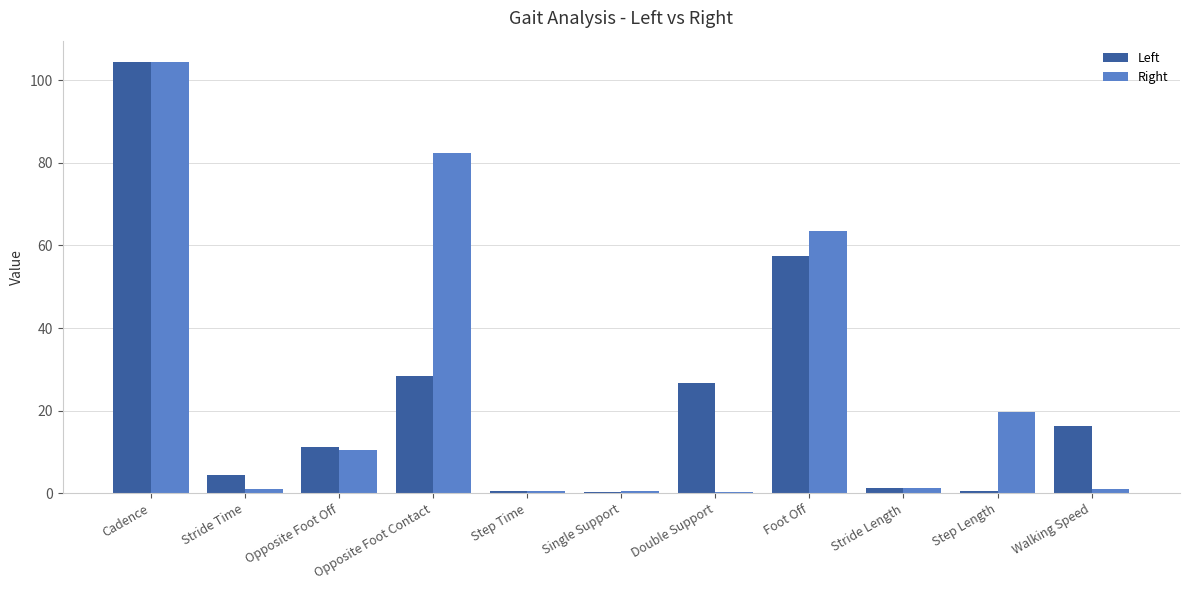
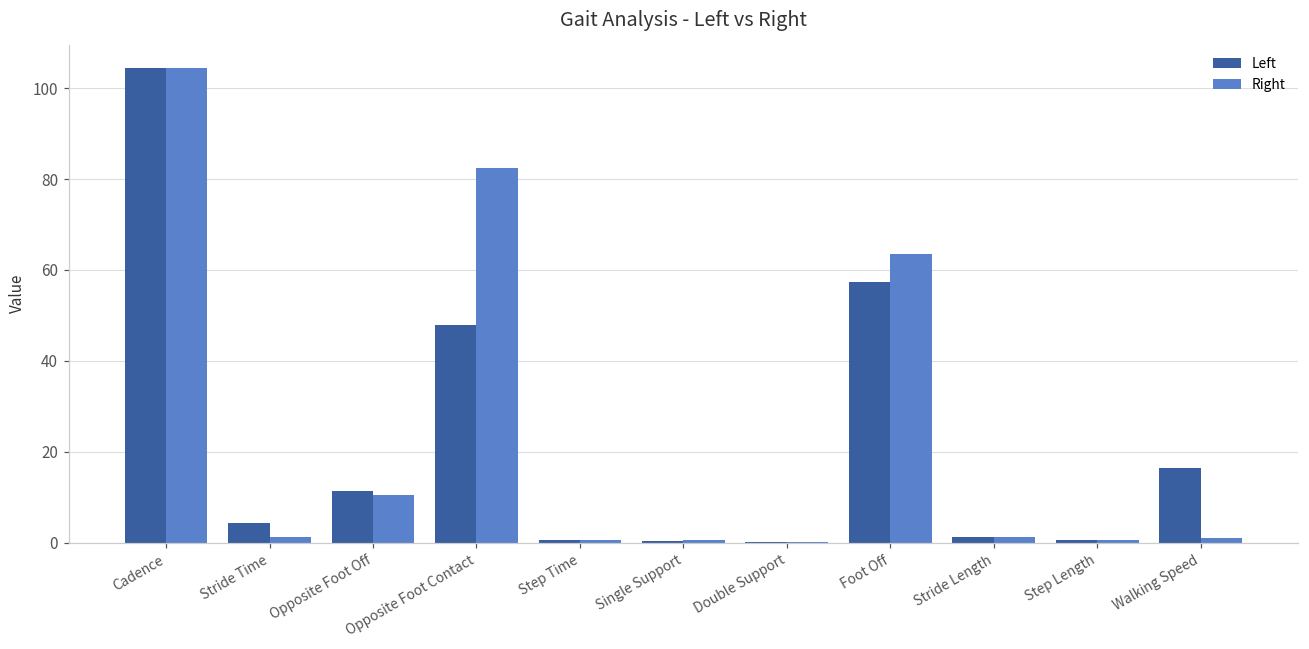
Left, Opposite Foot Contact: 28 -> 48
Left, Double Support: 27 -> 0
Right, Step Length: 20 -> 1
